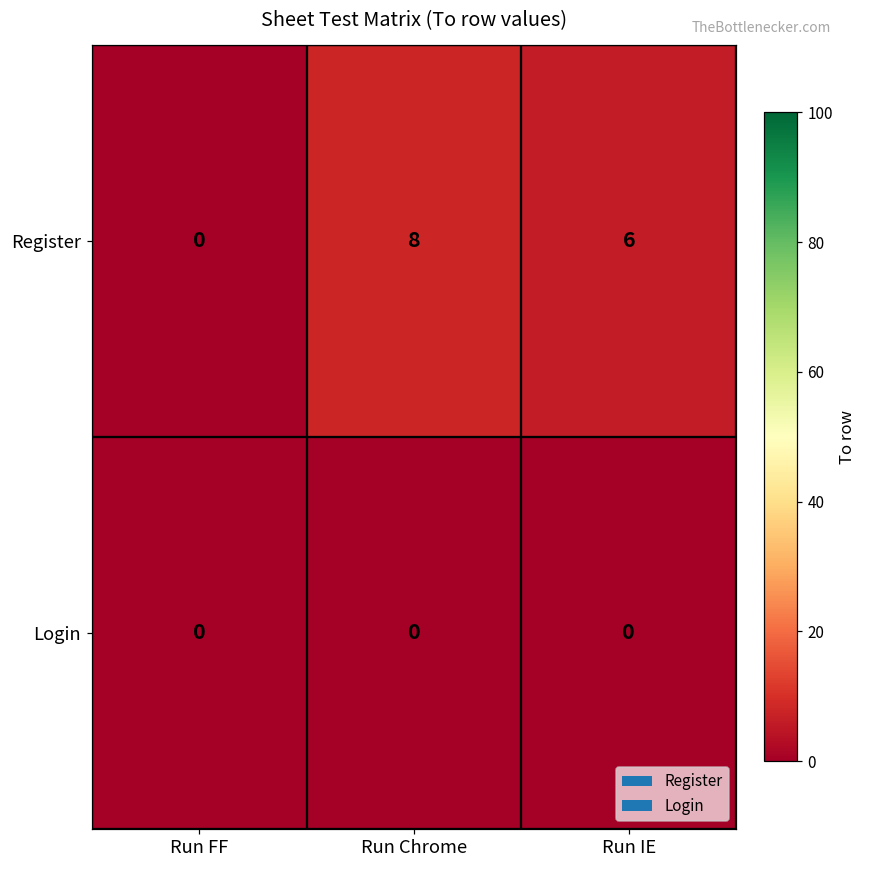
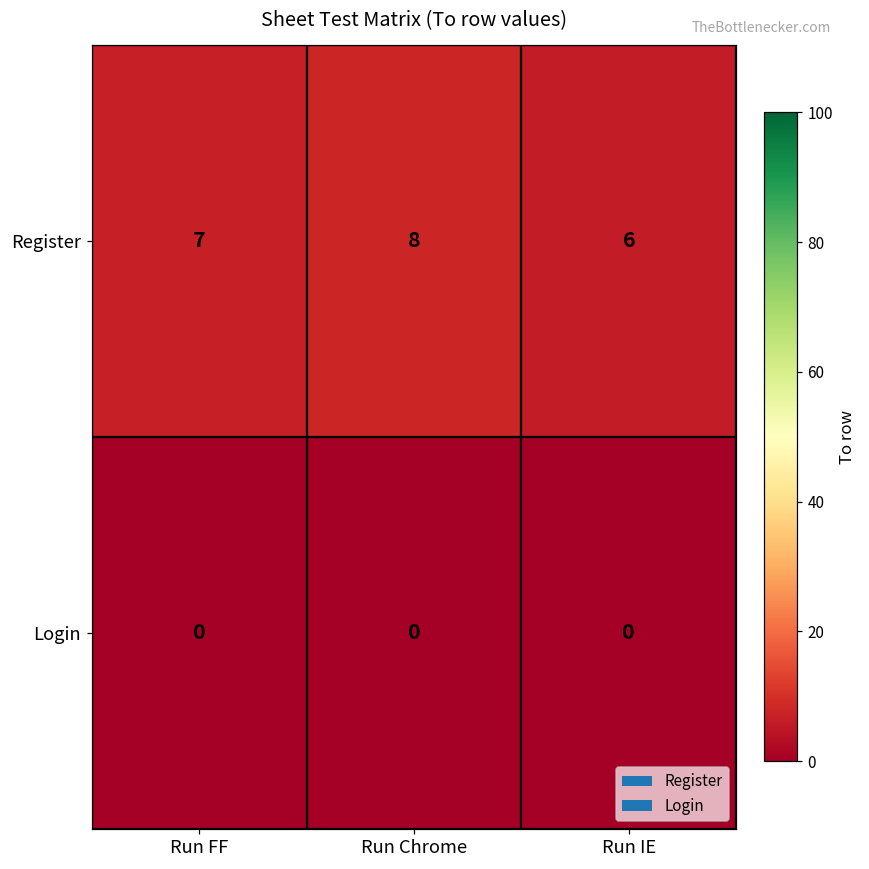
Register, Run FF: 0 -> 7
